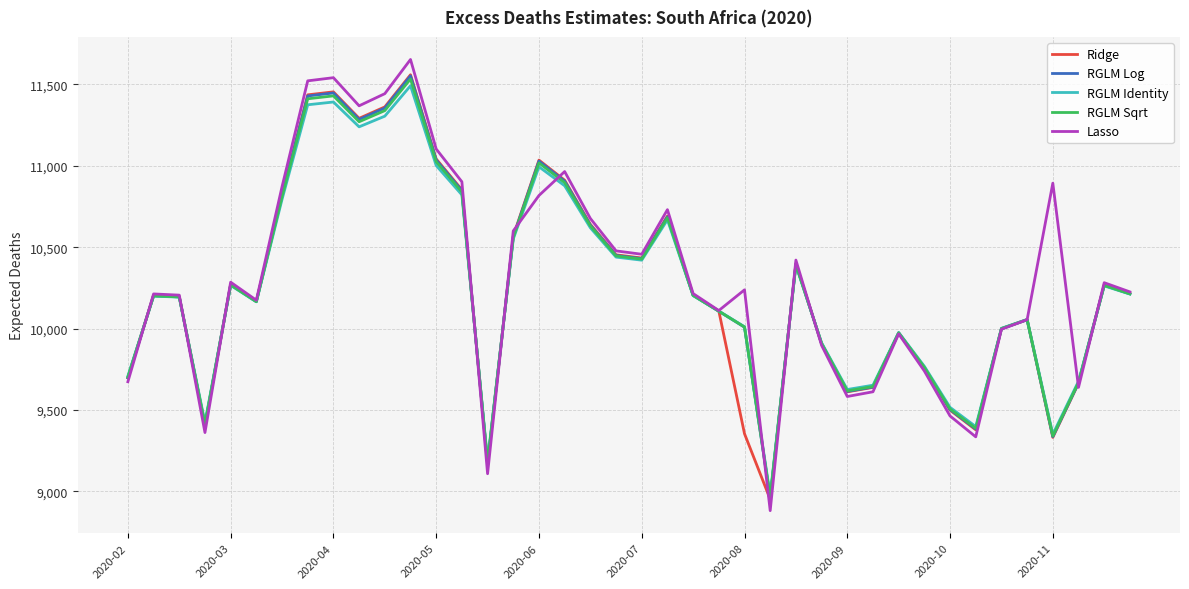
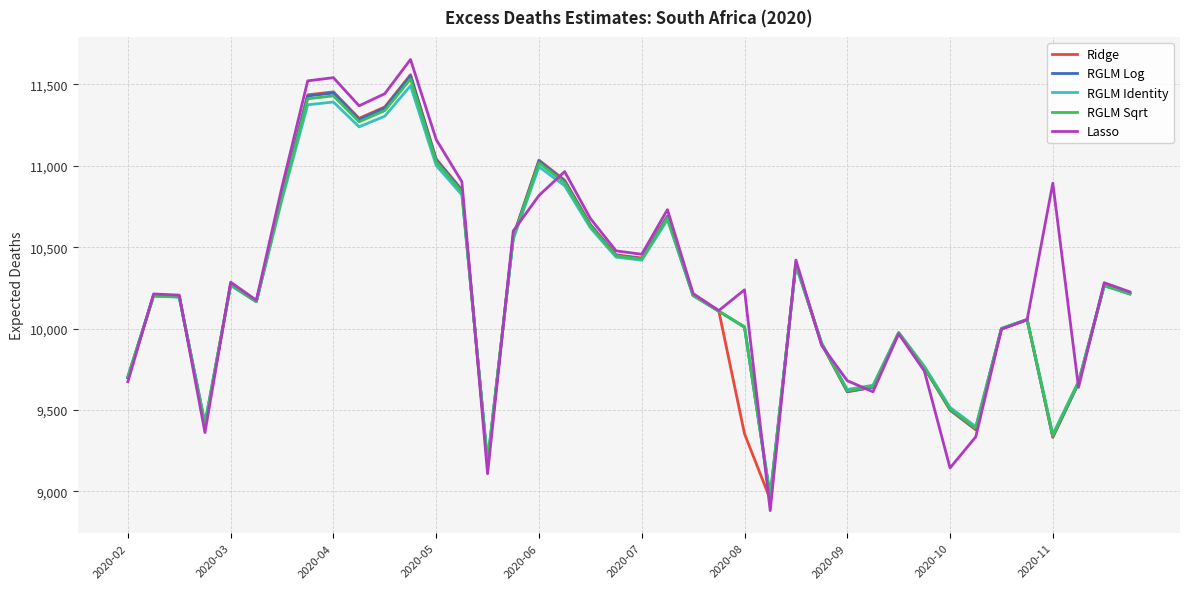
Lasso, 2020-05: 11,100 -> 11,160
Lasso, 2020-09: 9,580 -> 9,680
Lasso, 2020-10: 9,460 -> 9,140
